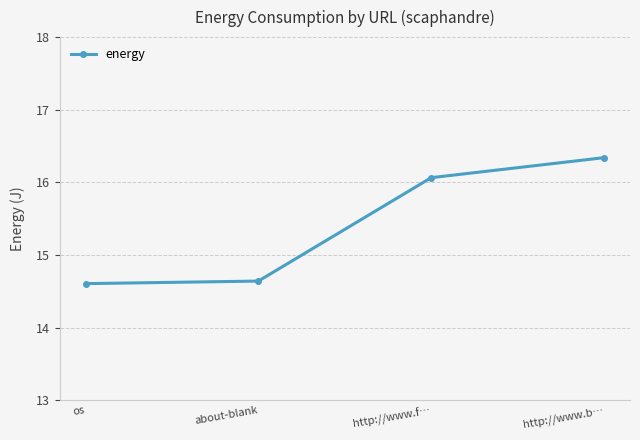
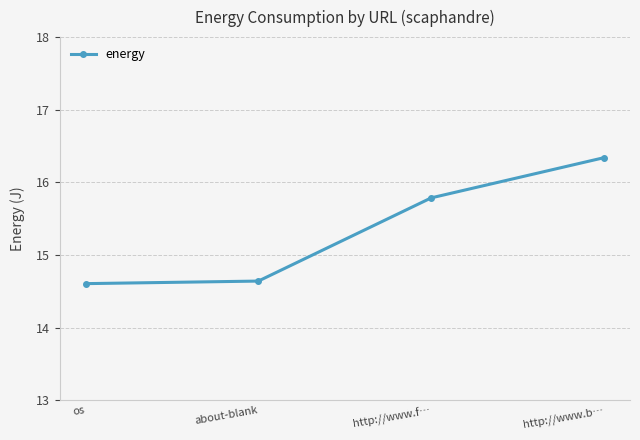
http://www.f…: 16.1 -> 15.8
